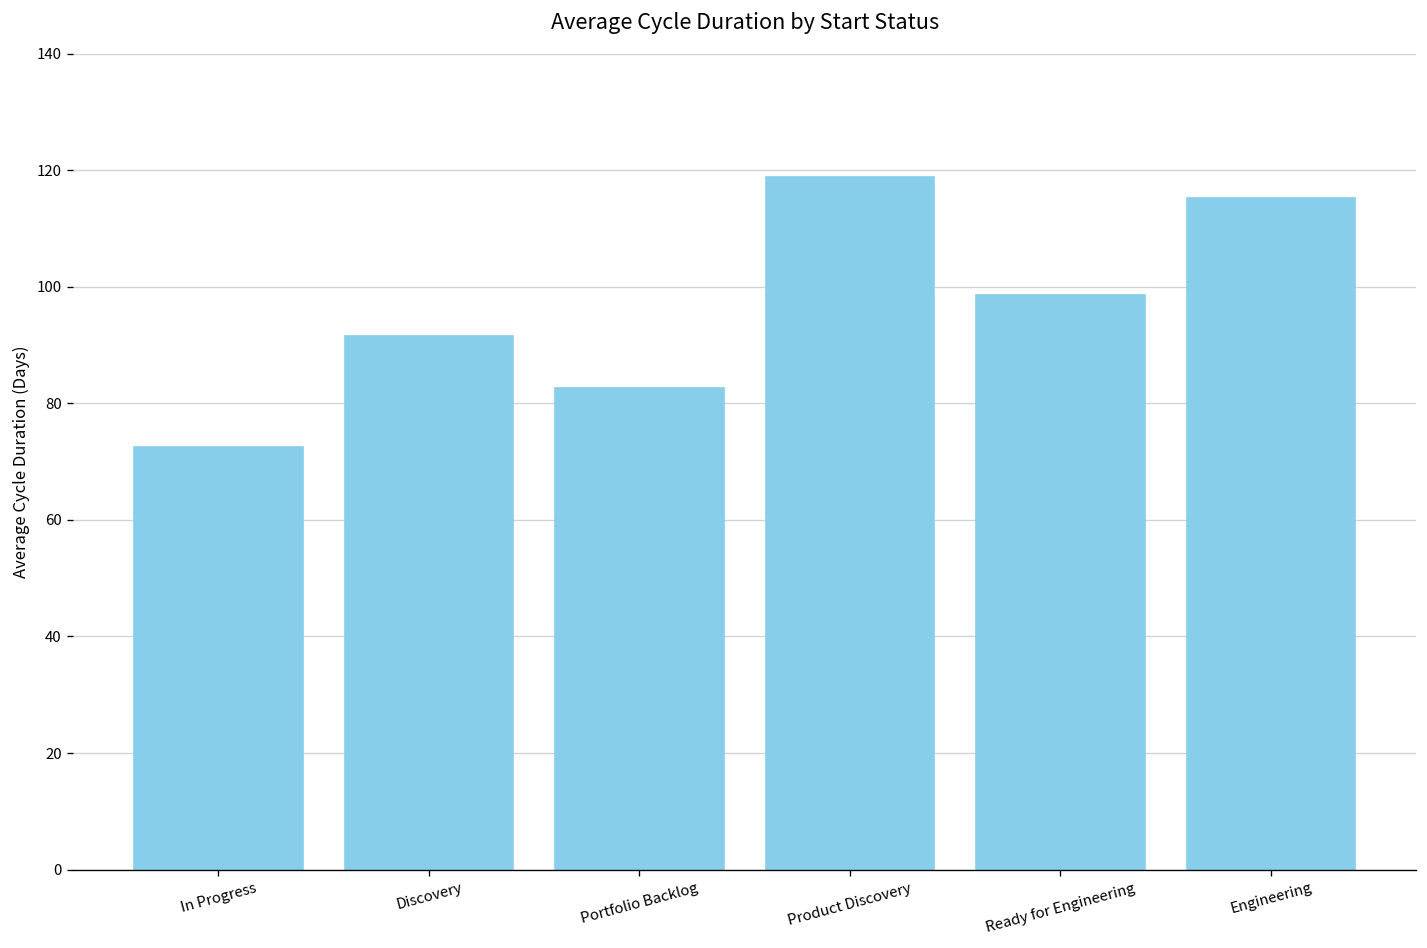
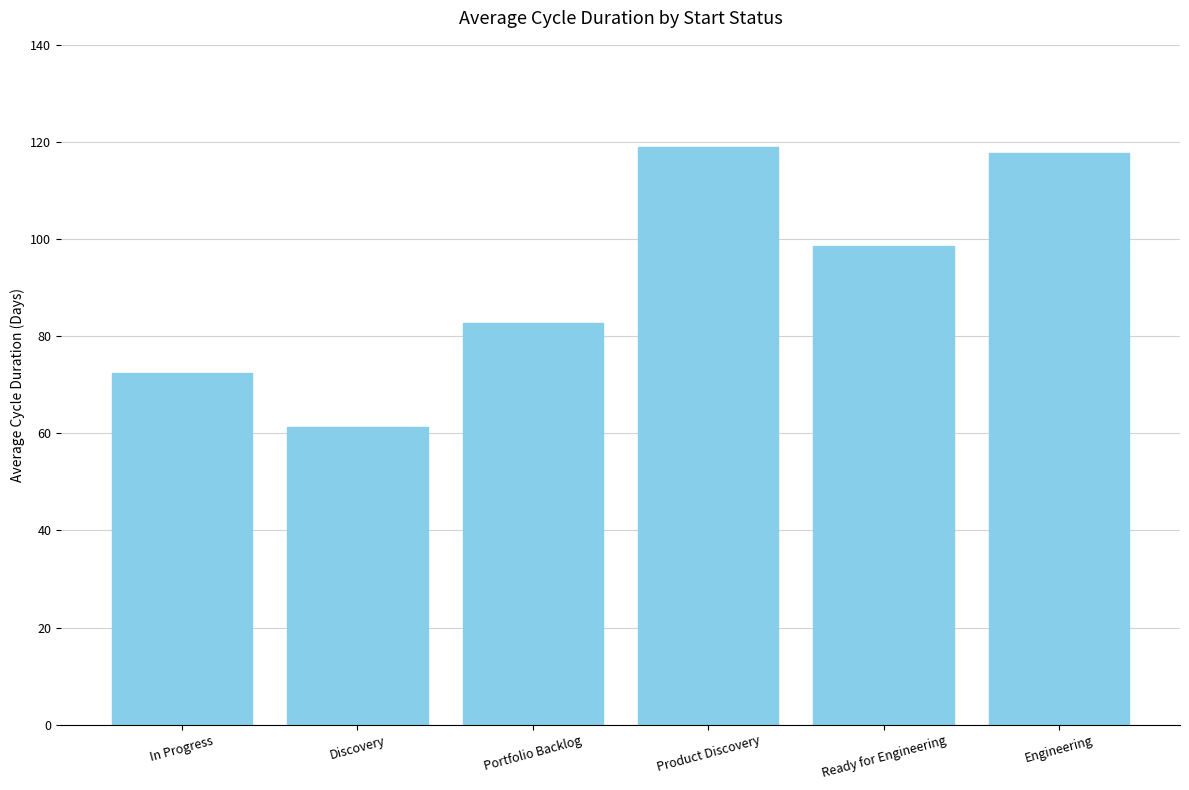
Discovery: 92 -> 61
Engineering: 115 -> 118
